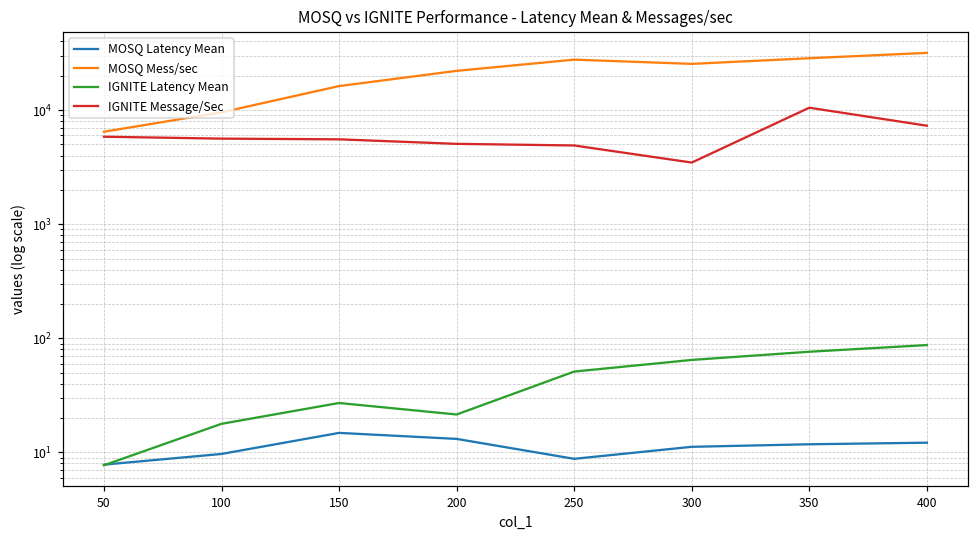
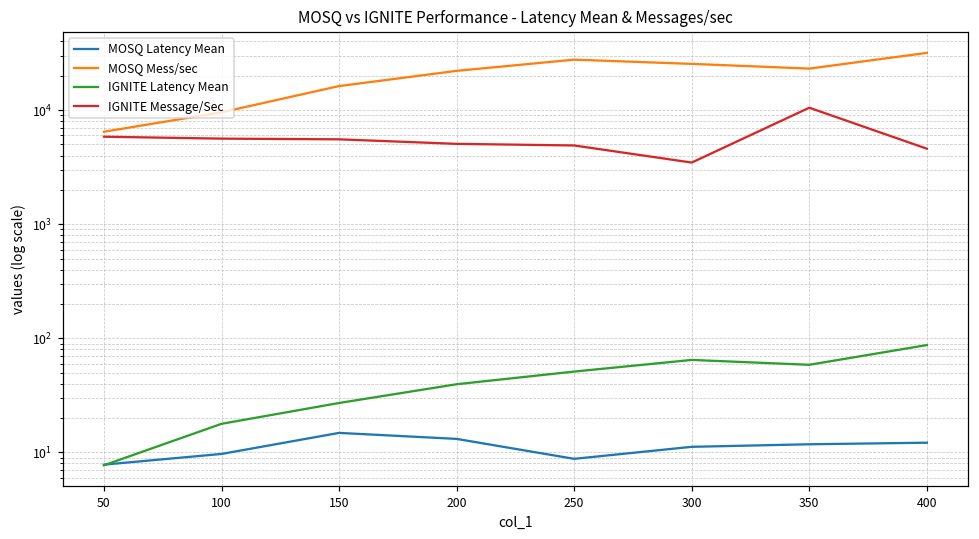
IGNITE Latency Mean, 200: 21 -> 40
MOSQ Mess/sec, 350: 28000 -> 23000
IGNITE Latency Mean, 350: 80 -> 60
IGNITE Message/Sec, 400: 7000 -> 5000
